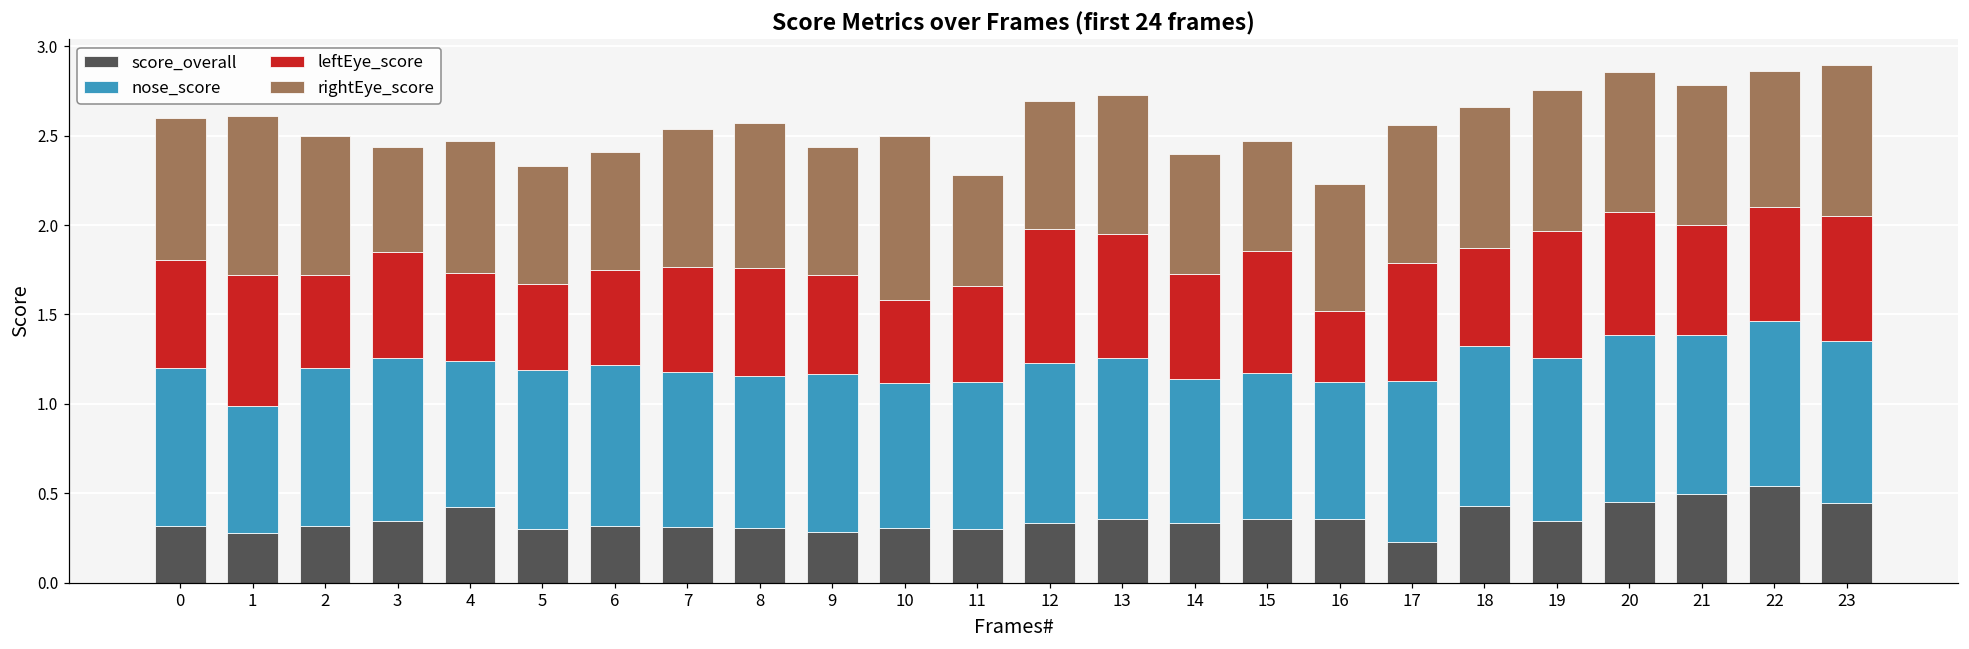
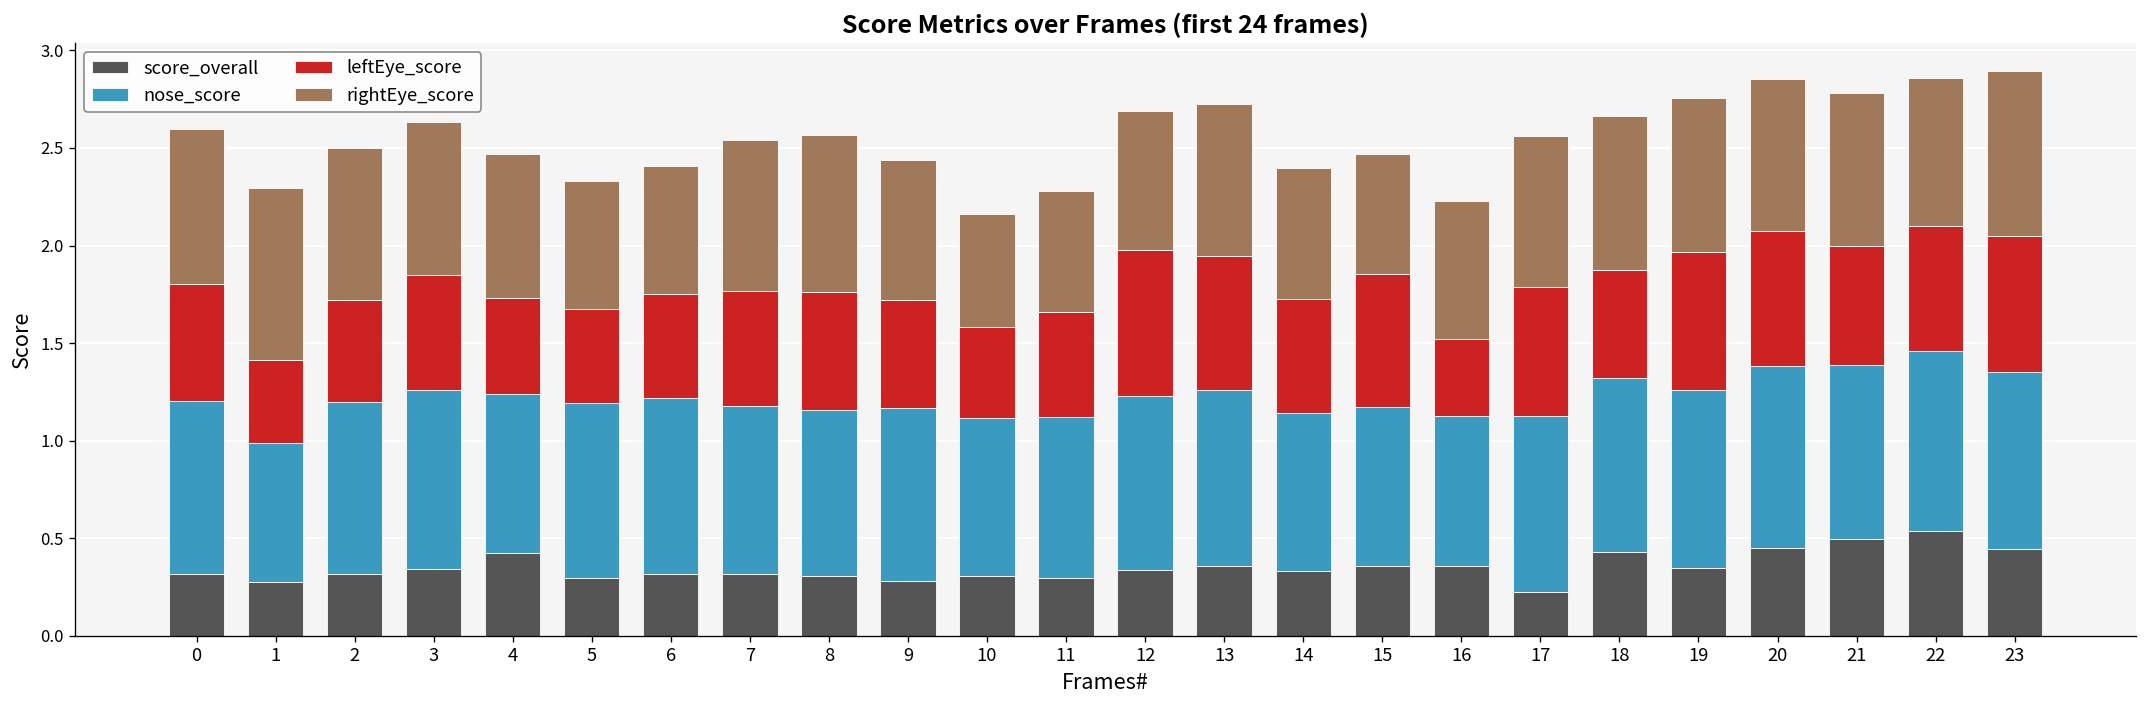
leftEye_score, 1: 0.73 -> 0.42
rightEye_score, 3: 0.59 -> 0.78
rightEye_score, 10: 0.92 -> 0.58
